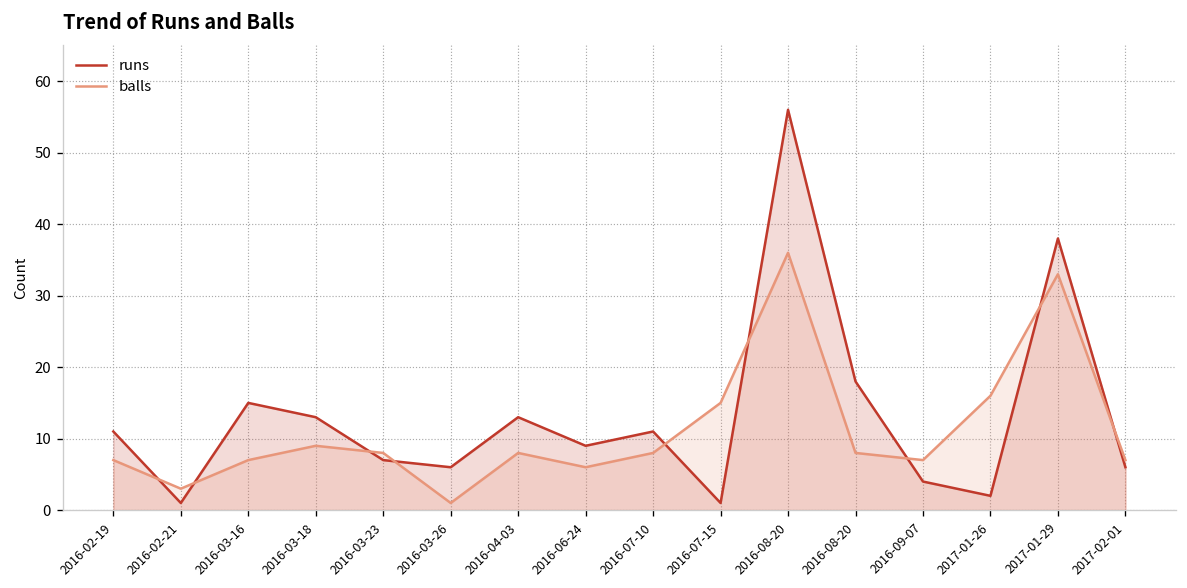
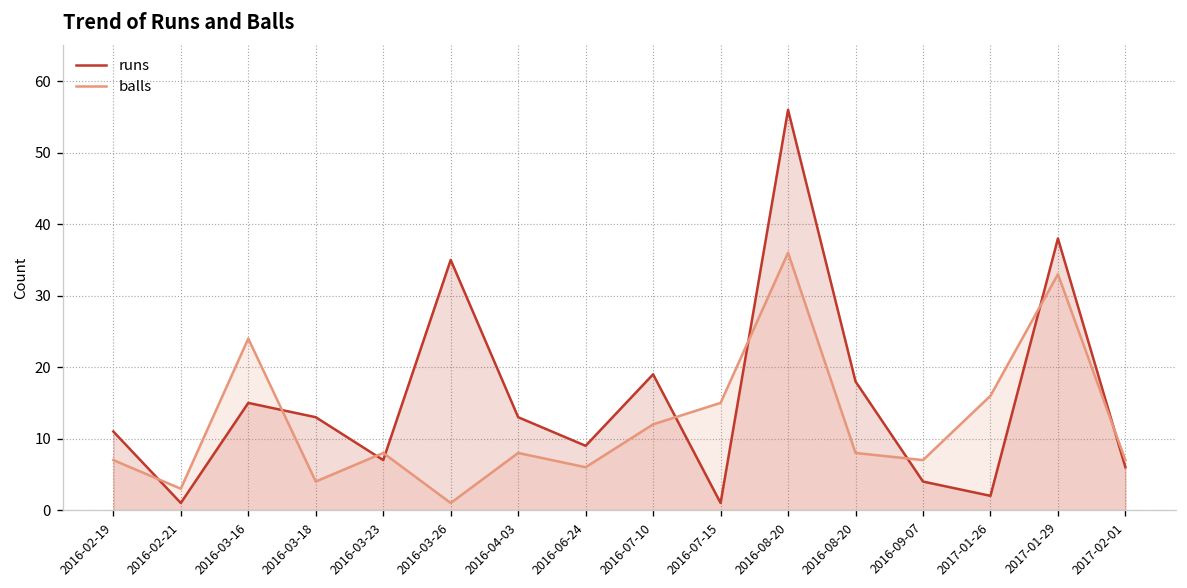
balls, 2016-03-16: 7 -> 24
balls, 2016-03-18: 9 -> 4
runs, 2016-03-26: 6 -> 35
runs, 2016-07-10: 11 -> 19
balls, 2016-07-10: 8 -> 12
